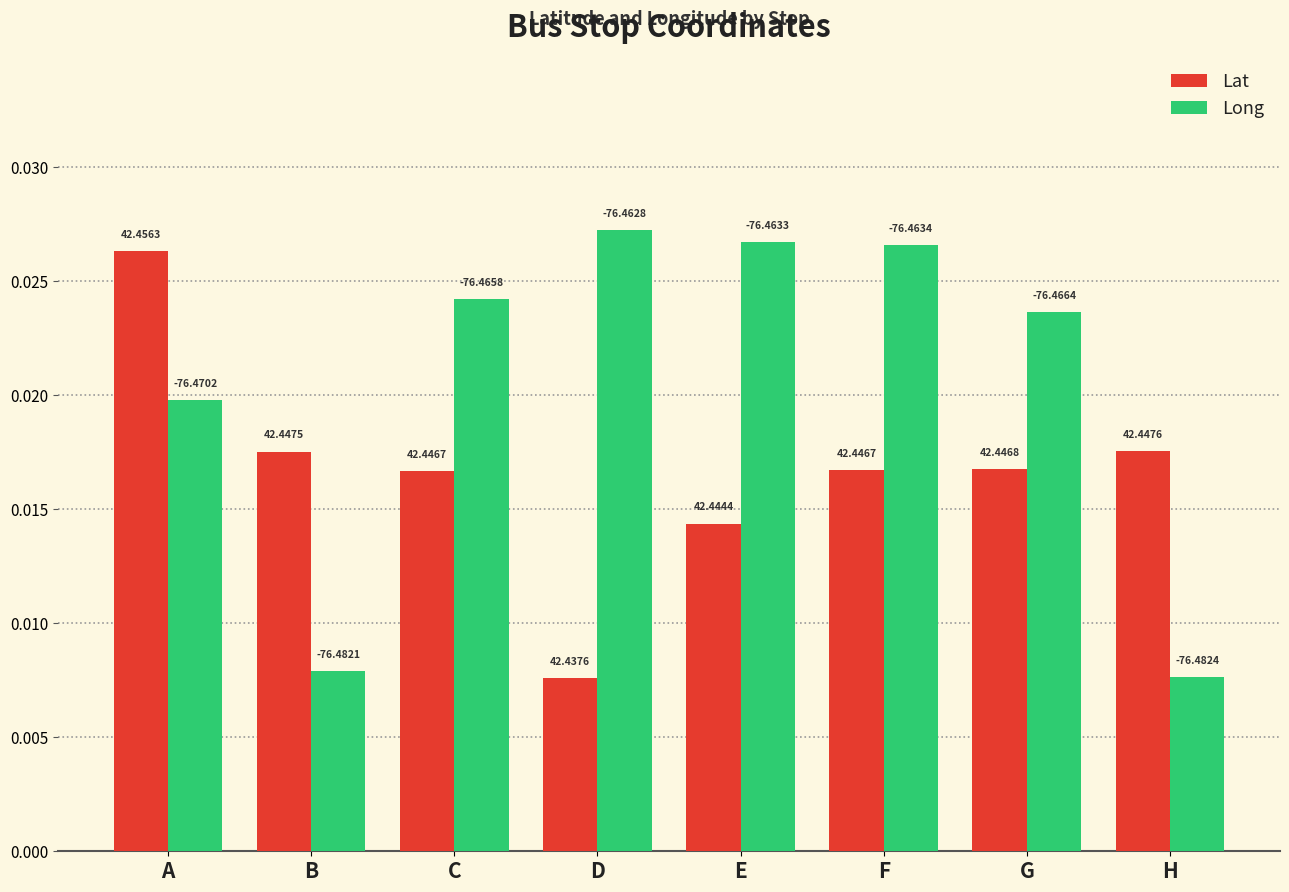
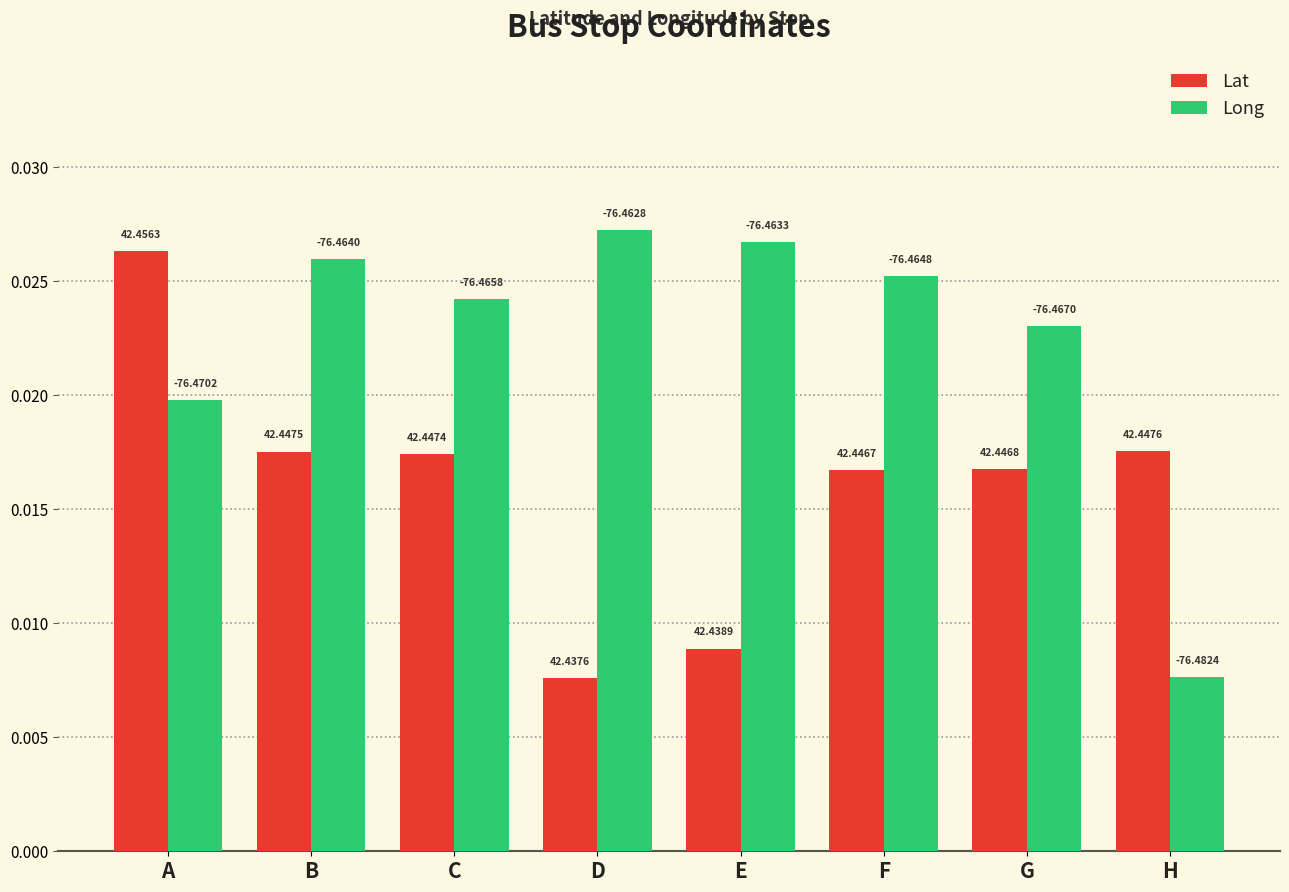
Long, B: -76.4821 -> -76.4640
Lat, C: 42.4467 -> 42.4474
Lat, E: 42.4444 -> 42.4389
Long, F: -76.4634 -> -76.4648
Long, G: -76.4664 -> -76.4670
